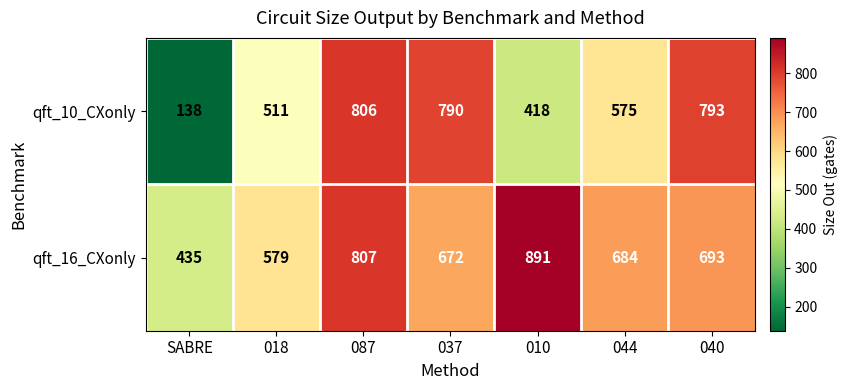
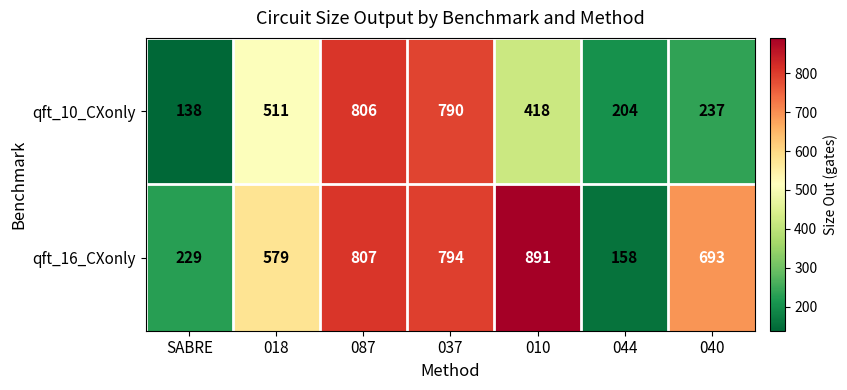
qft_10_CXonly, 044: 575 -> 204
qft_10_CXonly, 040: 793 -> 237
qft_16_CXonly, SABRE: 435 -> 229
qft_16_CXonly, 037: 672 -> 794
qft_16_CXonly, 044: 684 -> 158
